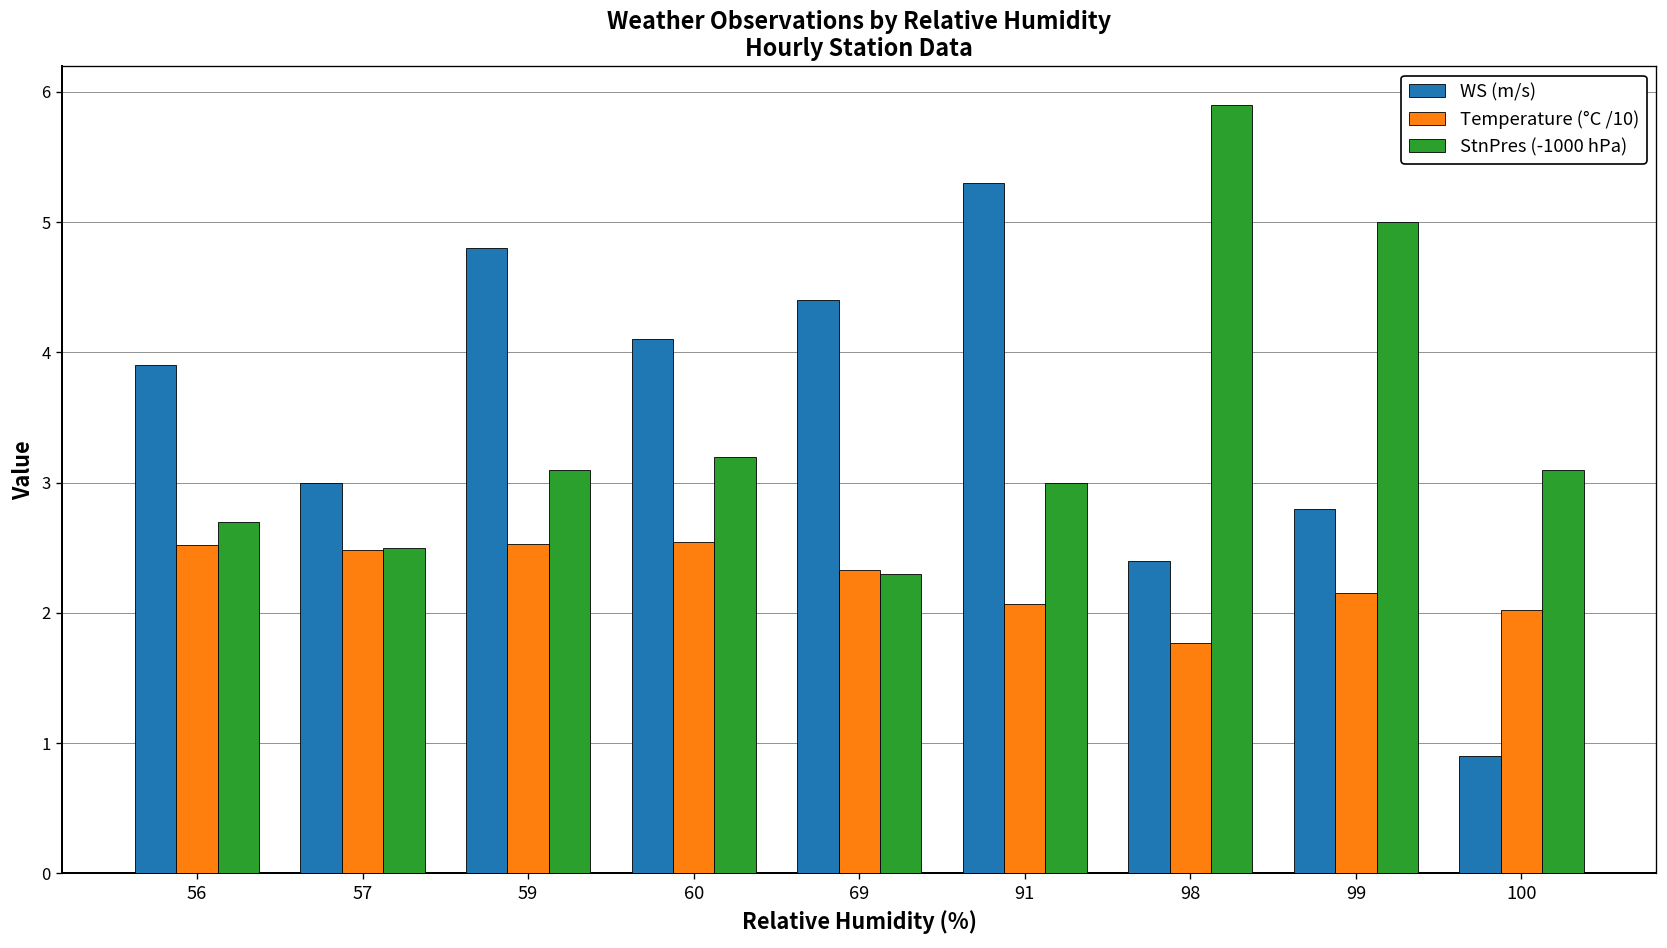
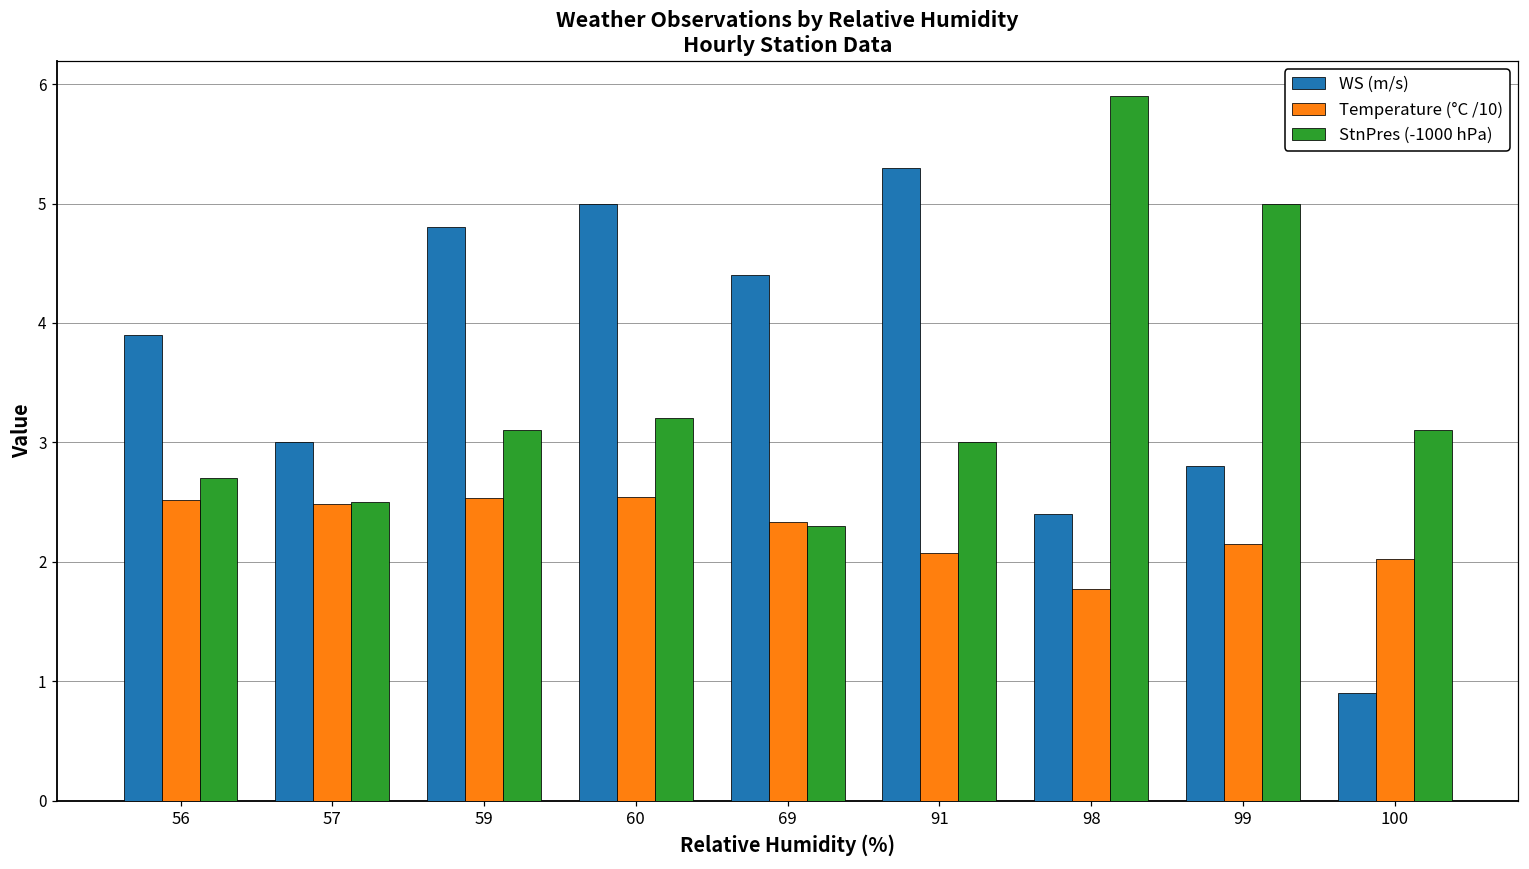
WS (m/s), 60: 4.1 -> 5.0
